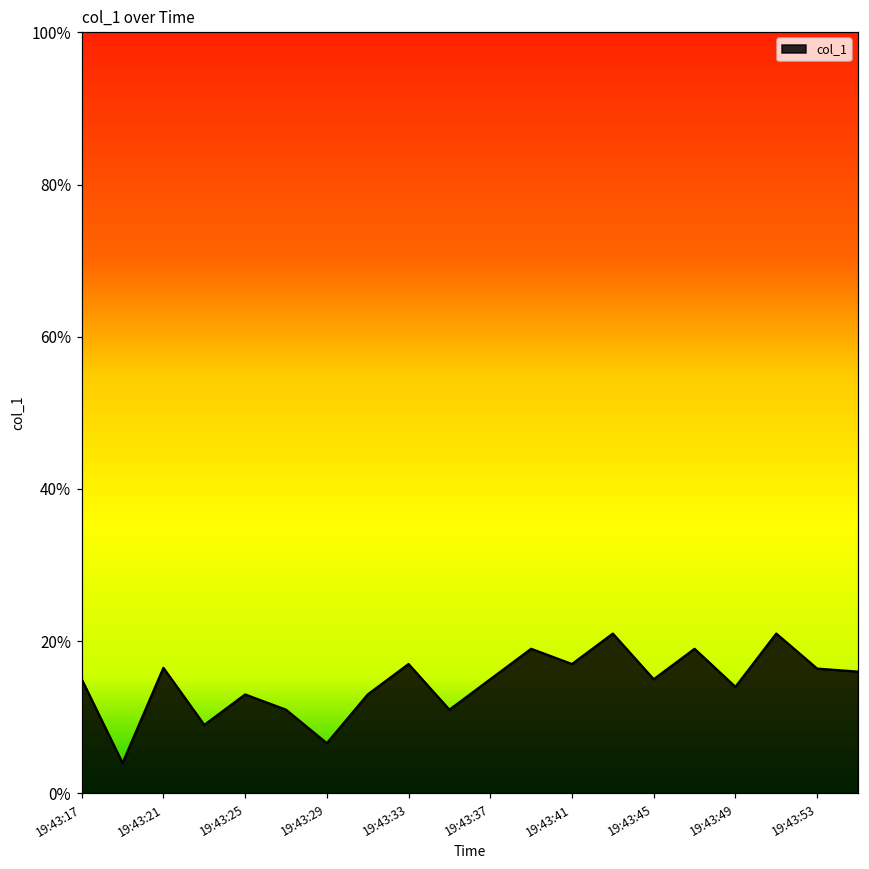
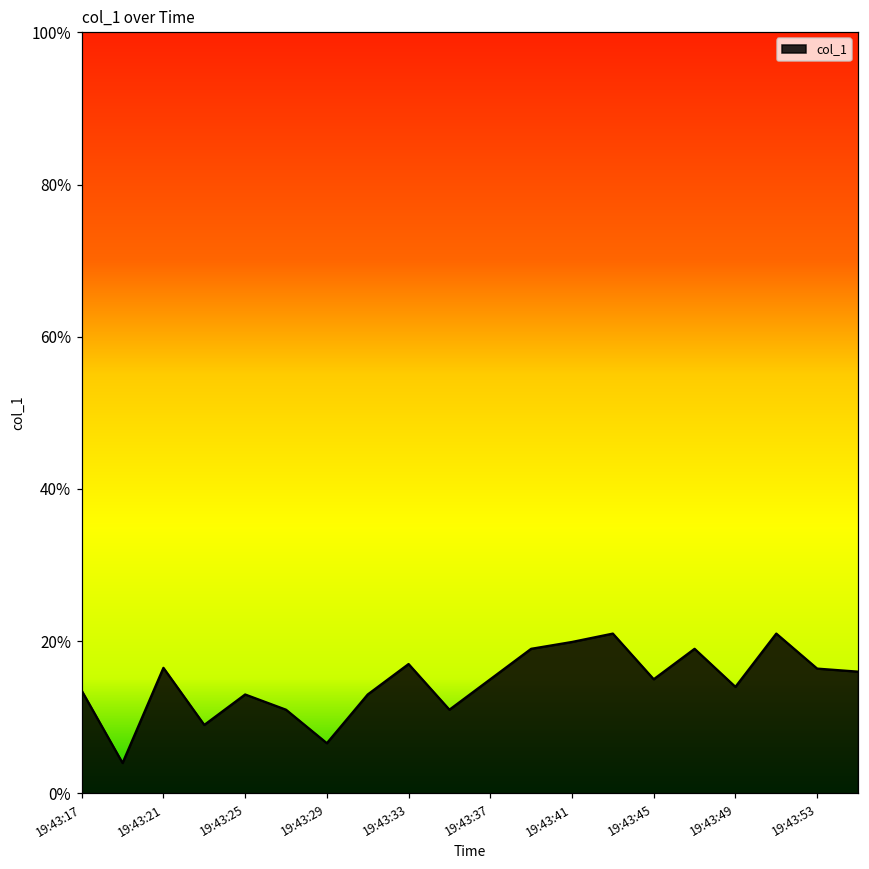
19:43:17: 15% -> 14%
19:43:41: 17% -> 20%
